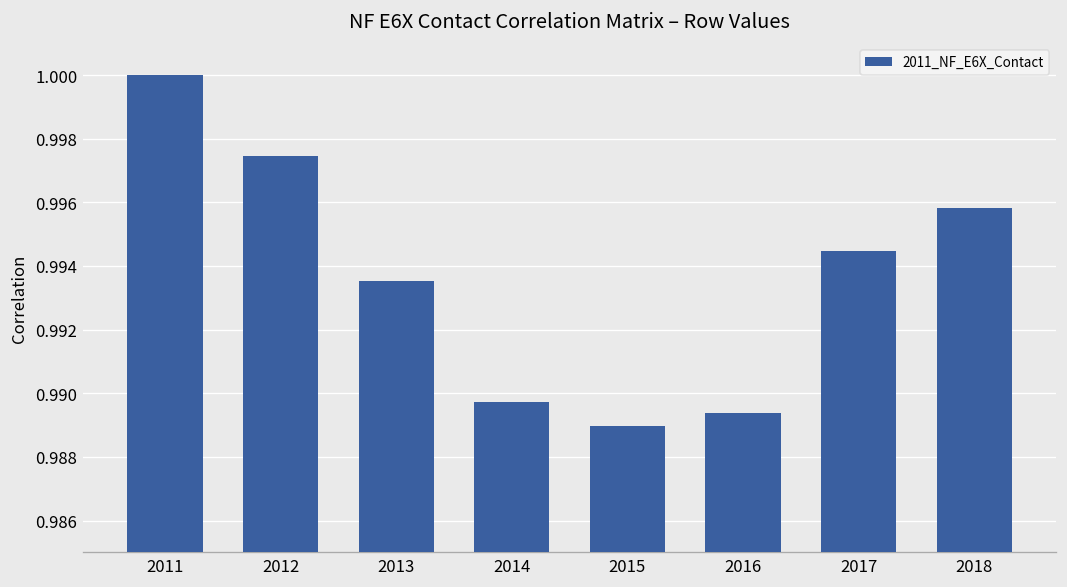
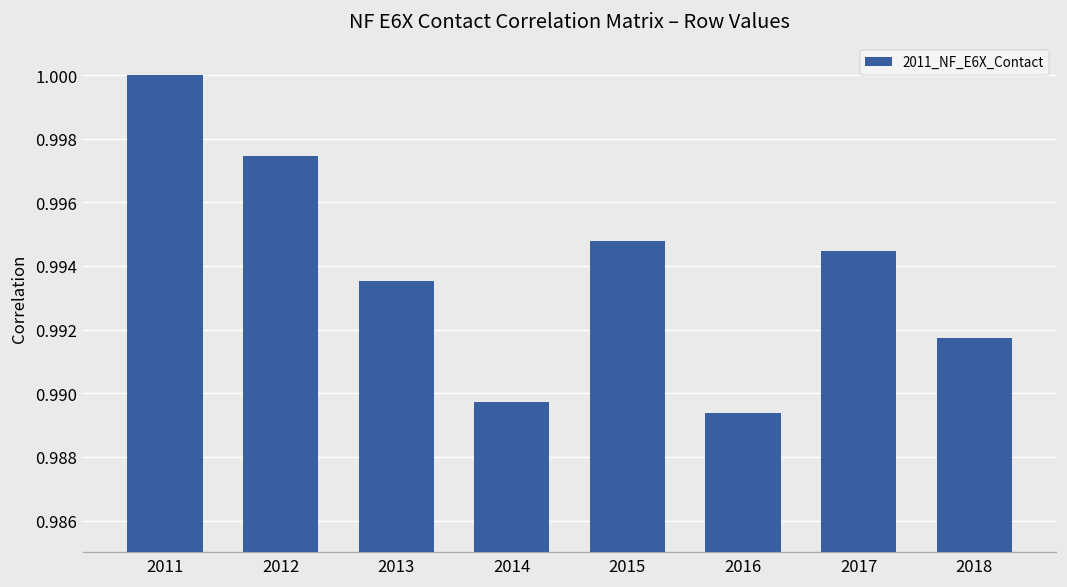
2015: 0.9890 -> 0.9948
2018: 0.9958 -> 0.9917
